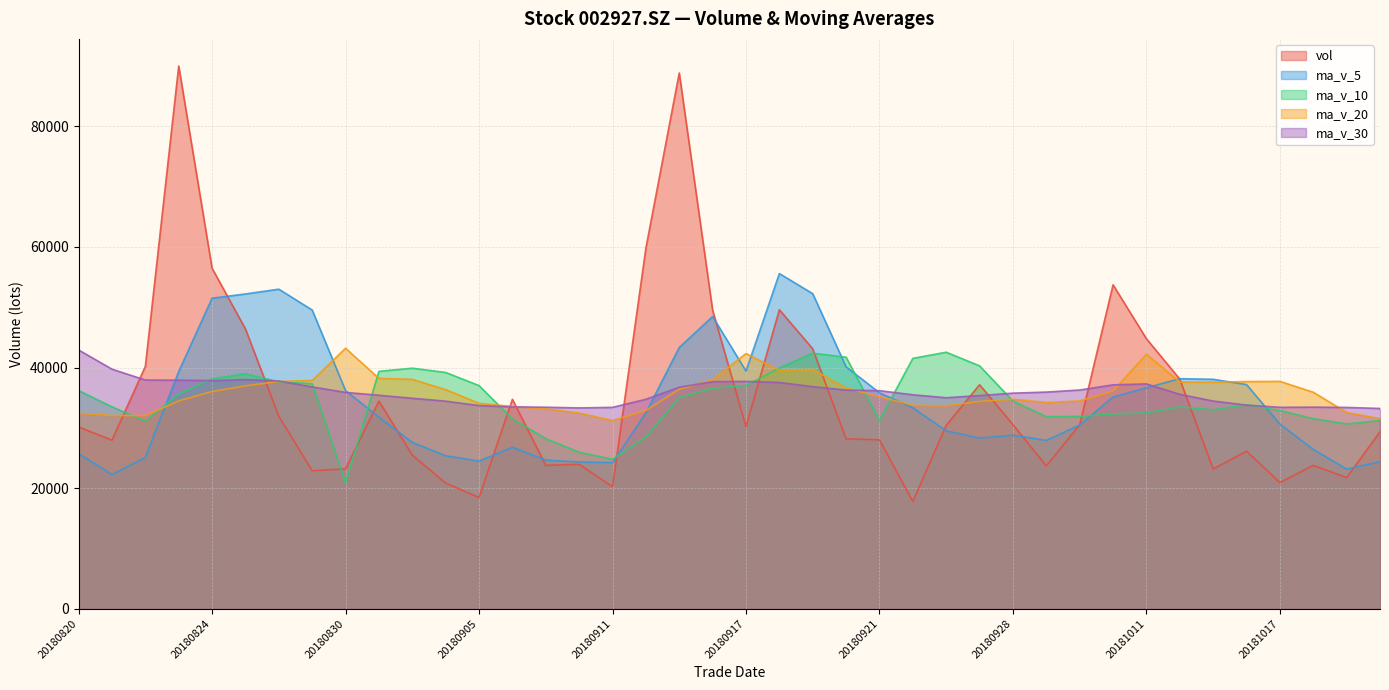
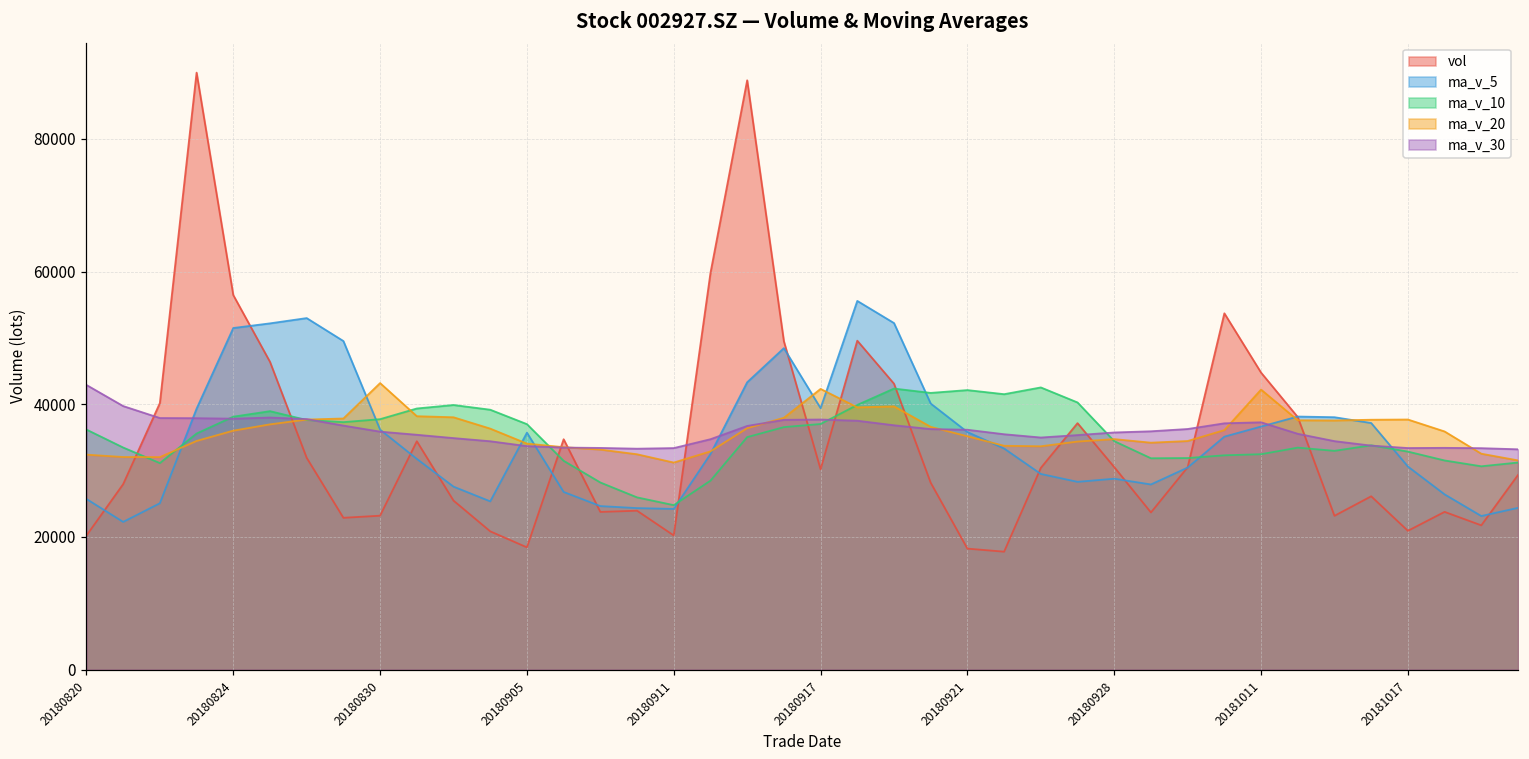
vol, 20180820: 30000 -> 20000
ma_v_10, 20180830: 21000 -> 38000
ma_v_5, 20180905: 24000 -> 36000
vol, 20180921: 28000 -> 18000
ma_v_10, 20180921: 31000 -> 42000
